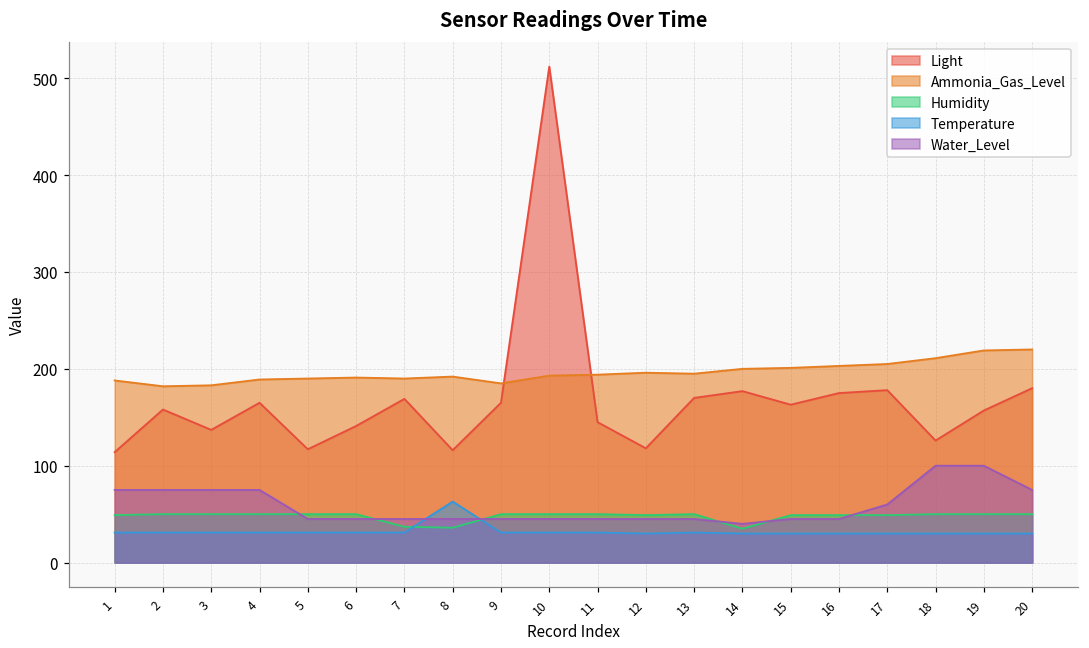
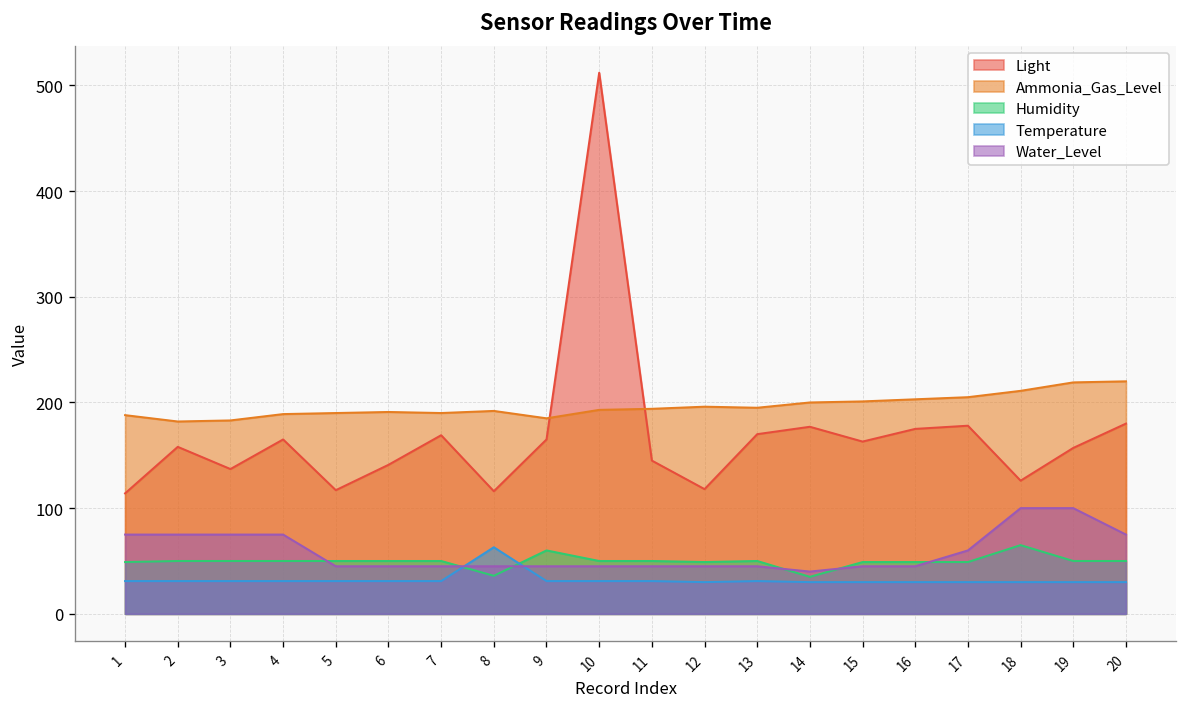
Humidity, 7: 40 -> 50
Humidity, 9: 50 -> 60
Humidity, 18: 50 -> 70
